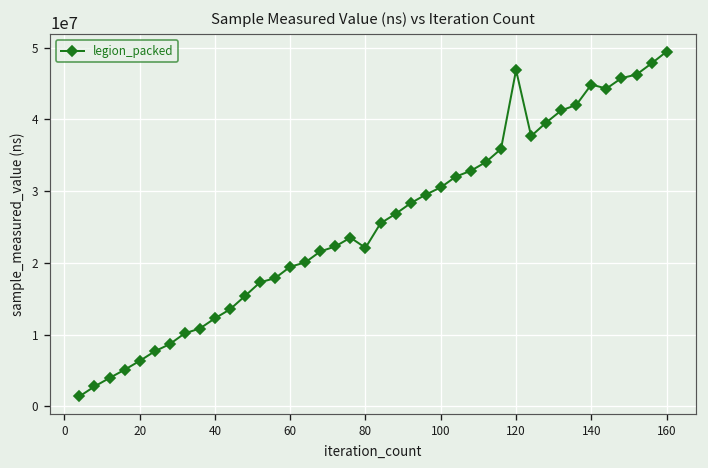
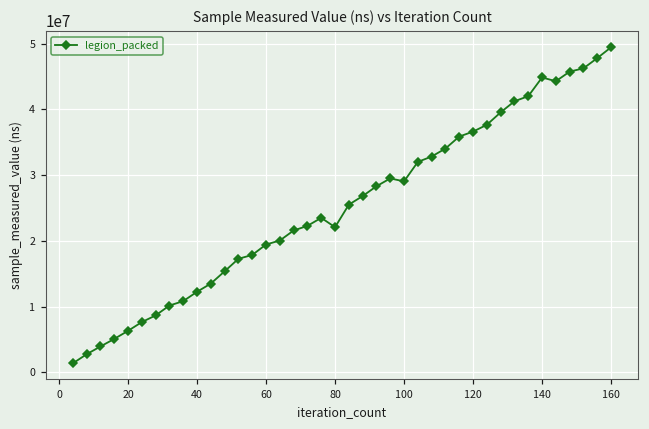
100: 31000000 -> 29000000
120: 47000000 -> 37000000
